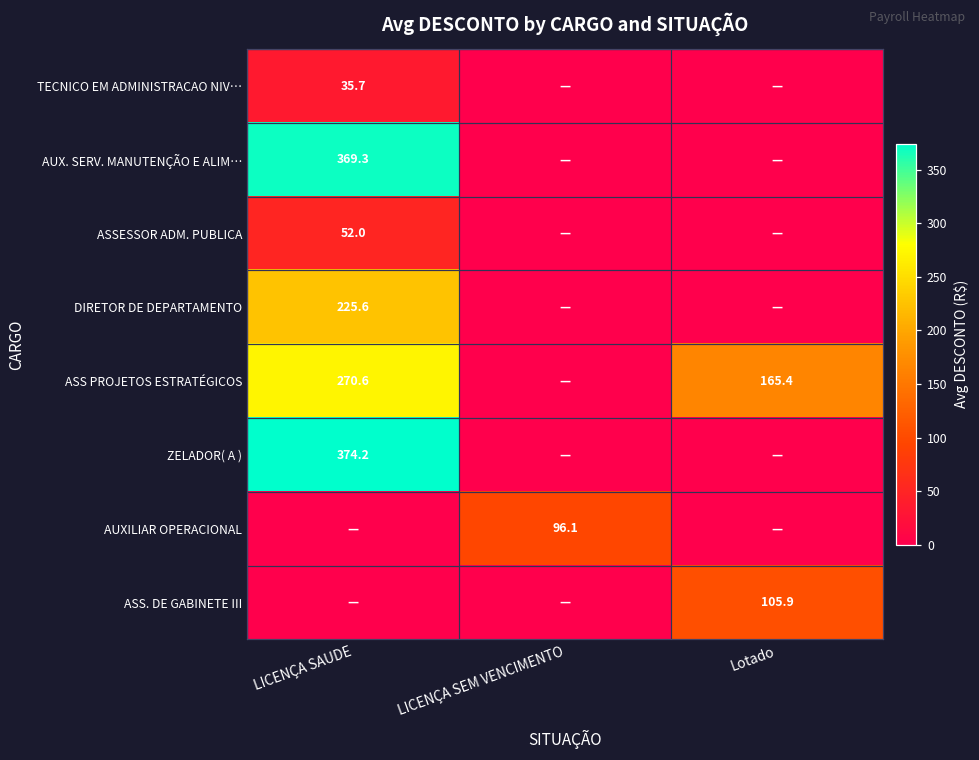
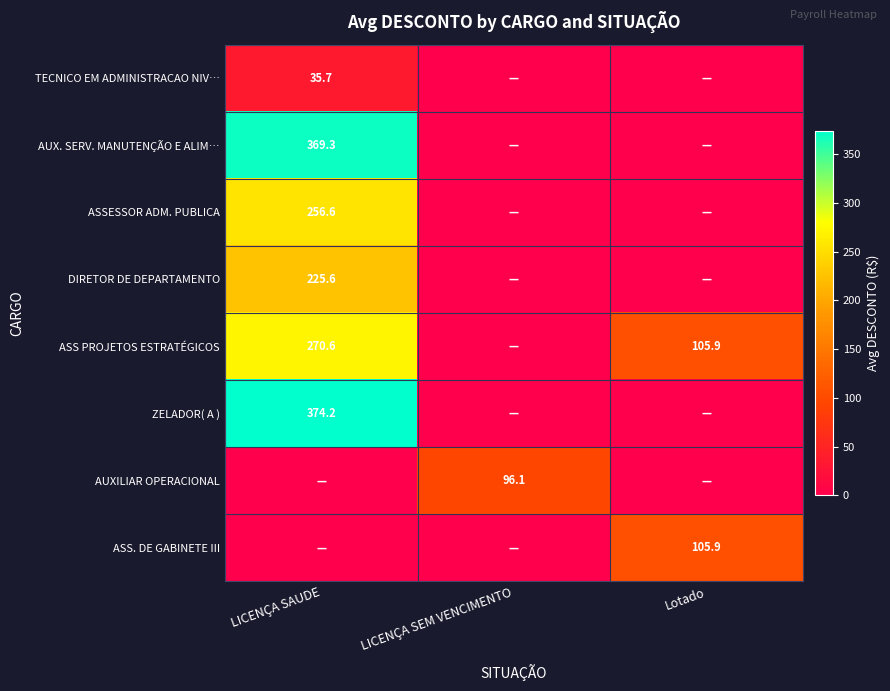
ASSESSOR ADM. PUBLICA, LICENÇA SAUDE: 52.0 -> 256.6
ASS PROJETOS ESTRATÉGICOS, Lotado: 165.4 -> 105.9
